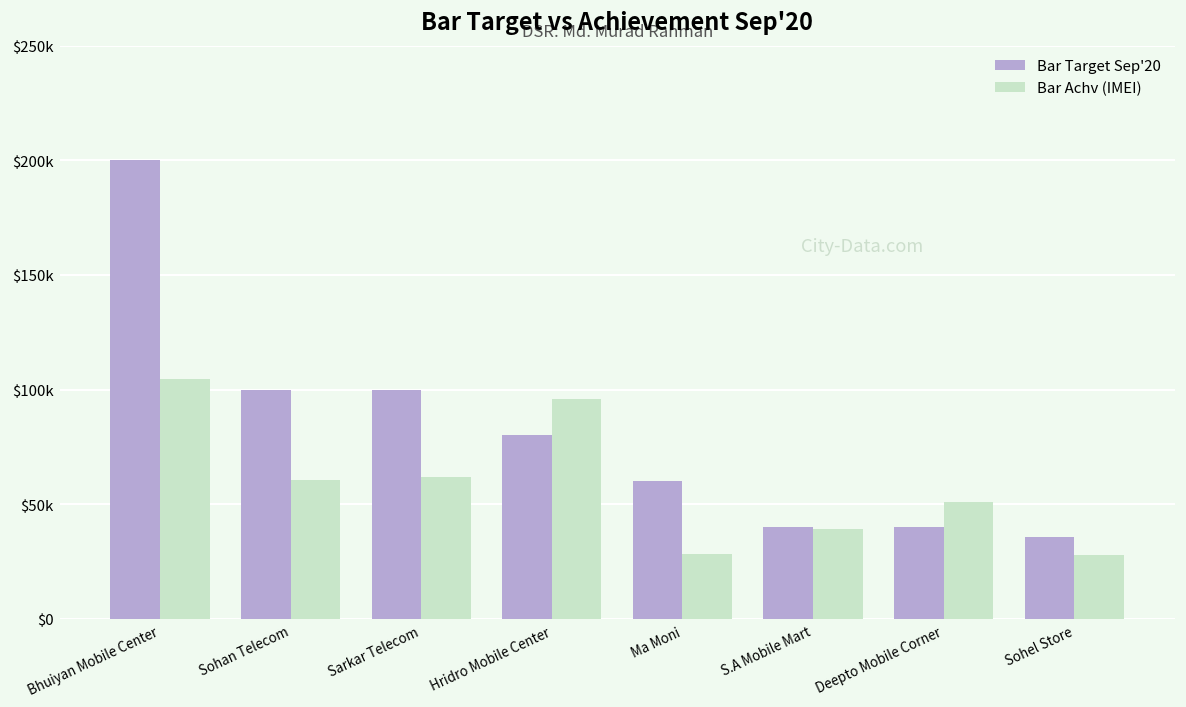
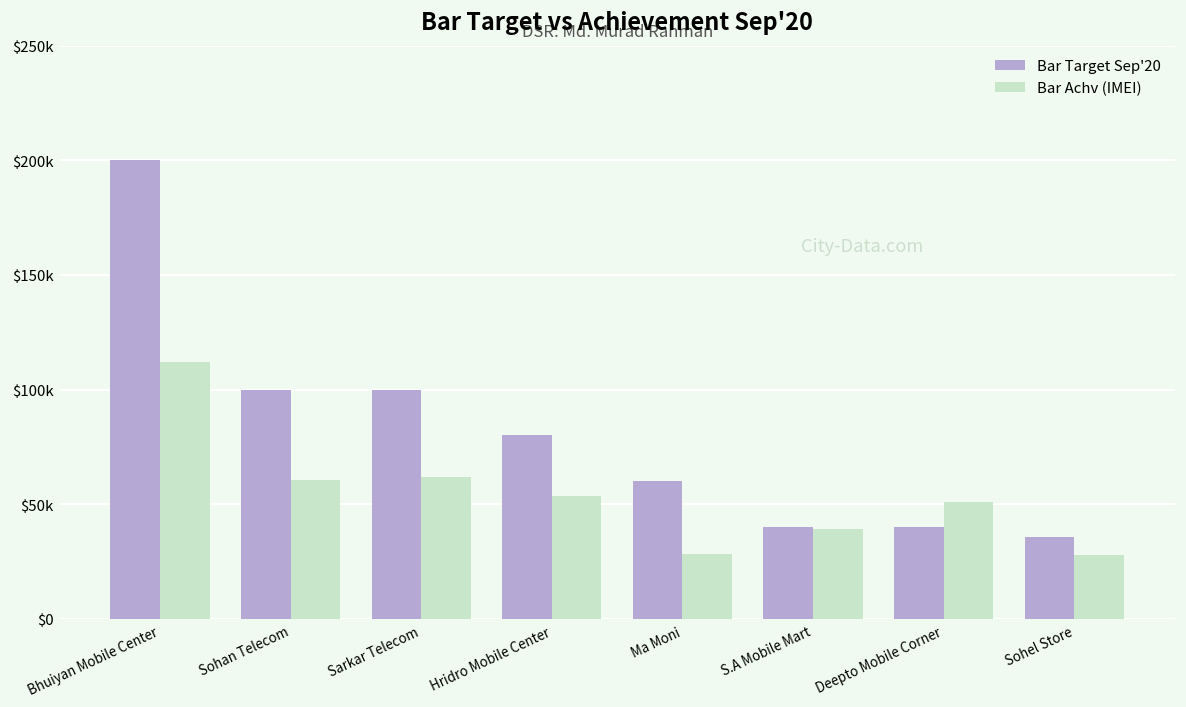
Bar Achv (IMEI), Bhuiyan Mobile Center: $104000 -> $112000
Bar Achv (IMEI), Hridro Mobile Center: $96000 -> $53000
